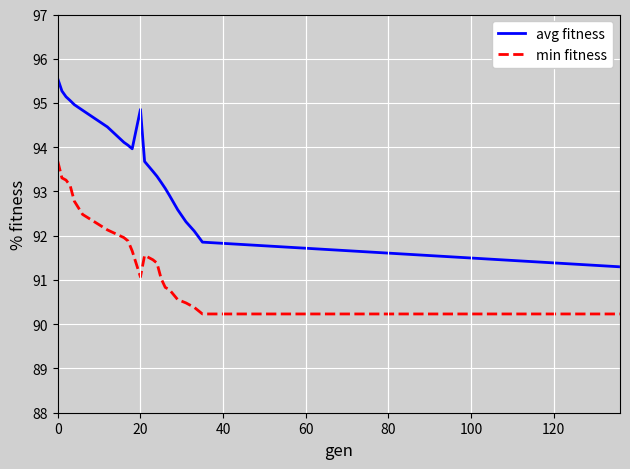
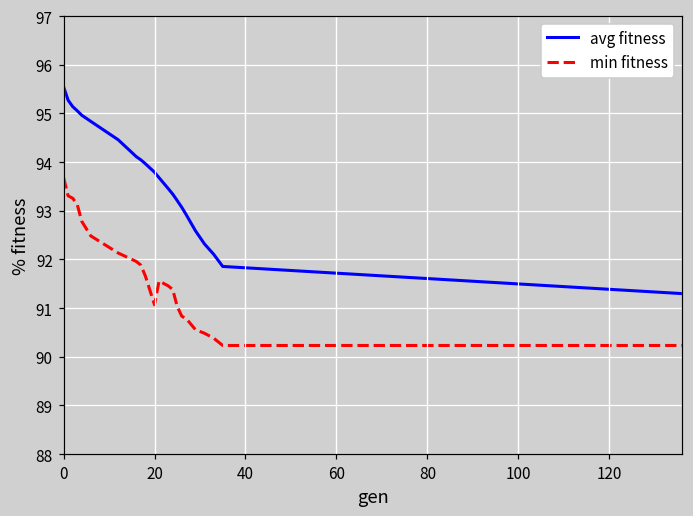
avg fitness, 20: 94.9 -> 93.8
